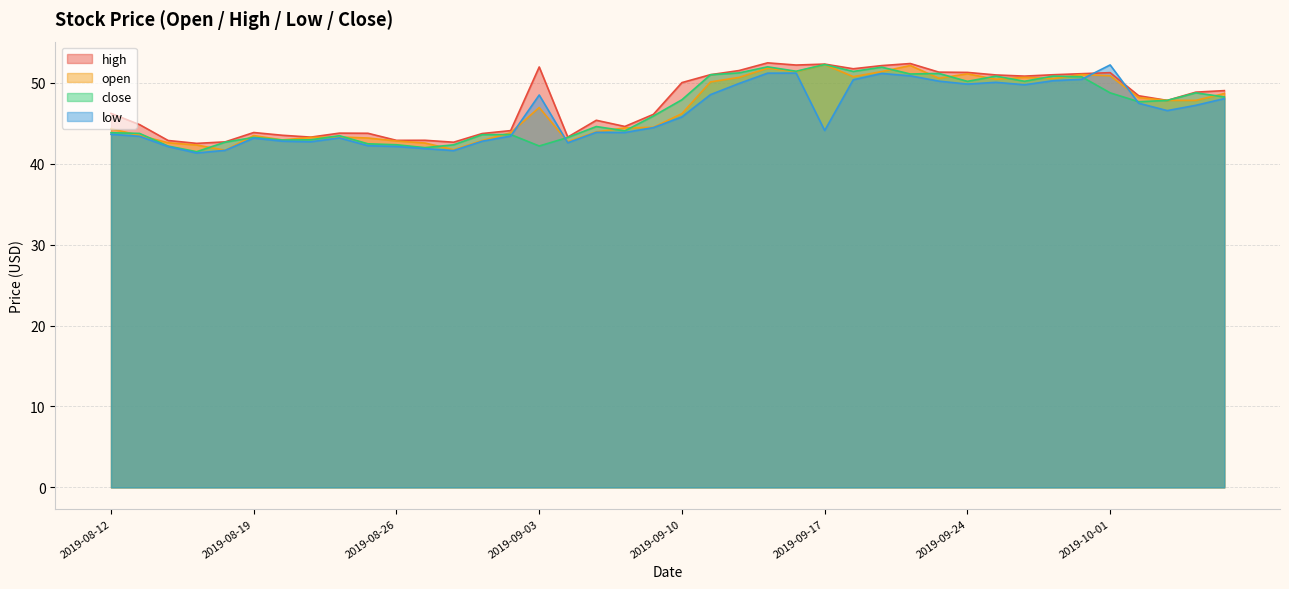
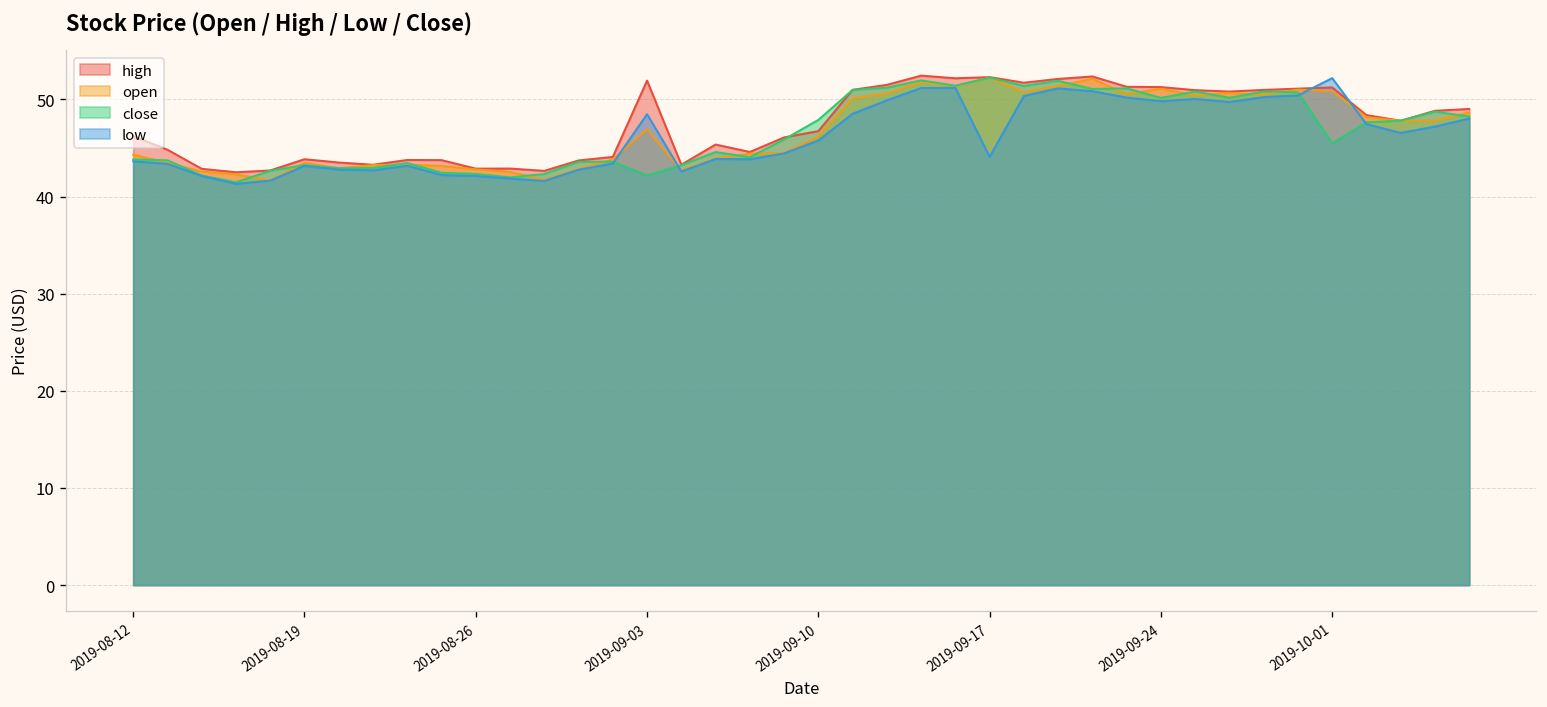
high, 2019-09-10: 50 -> 47
close, 2019-10-01: 49 -> 45
